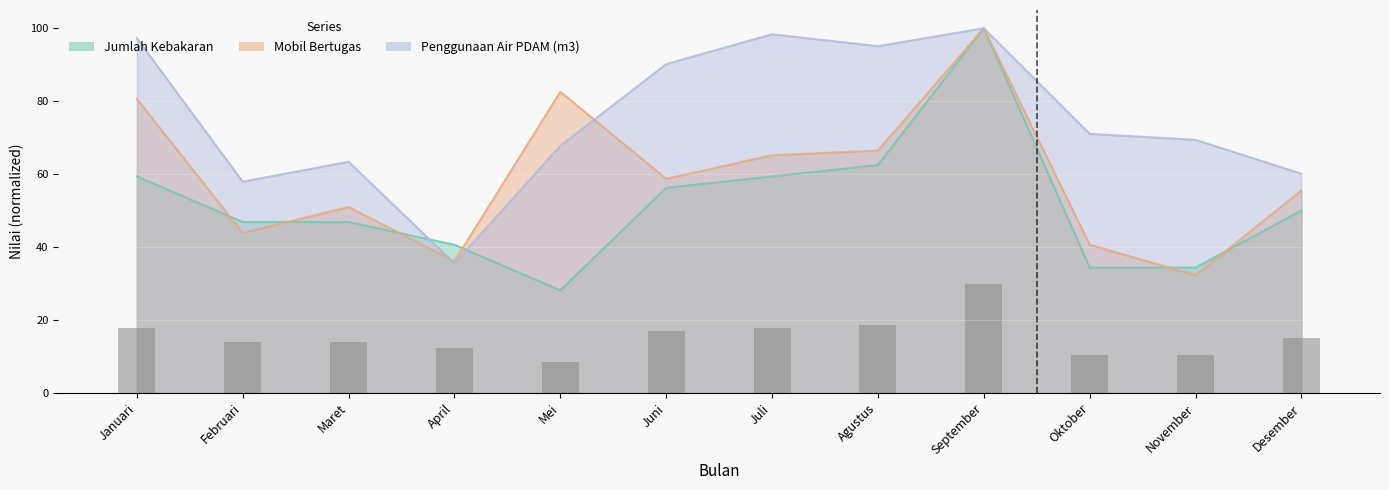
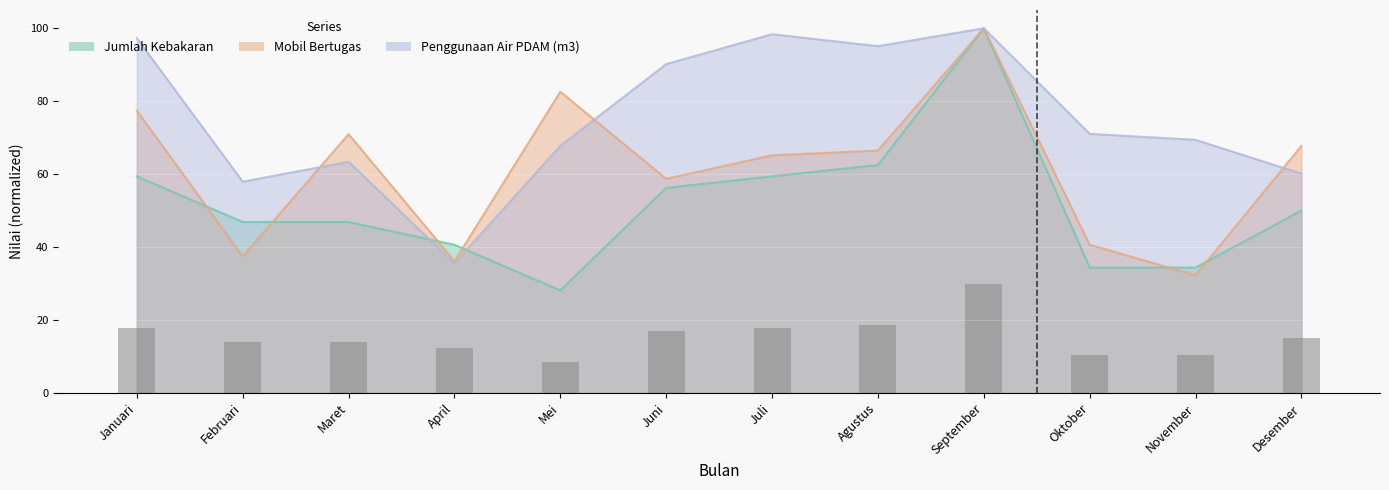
Mobil Bertugas, Januari: 81 -> 77
Mobil Bertugas, Februari: 44 -> 37
Mobil Bertugas, Maret: 51 -> 71
Mobil Bertugas, Desember: 55 -> 68
